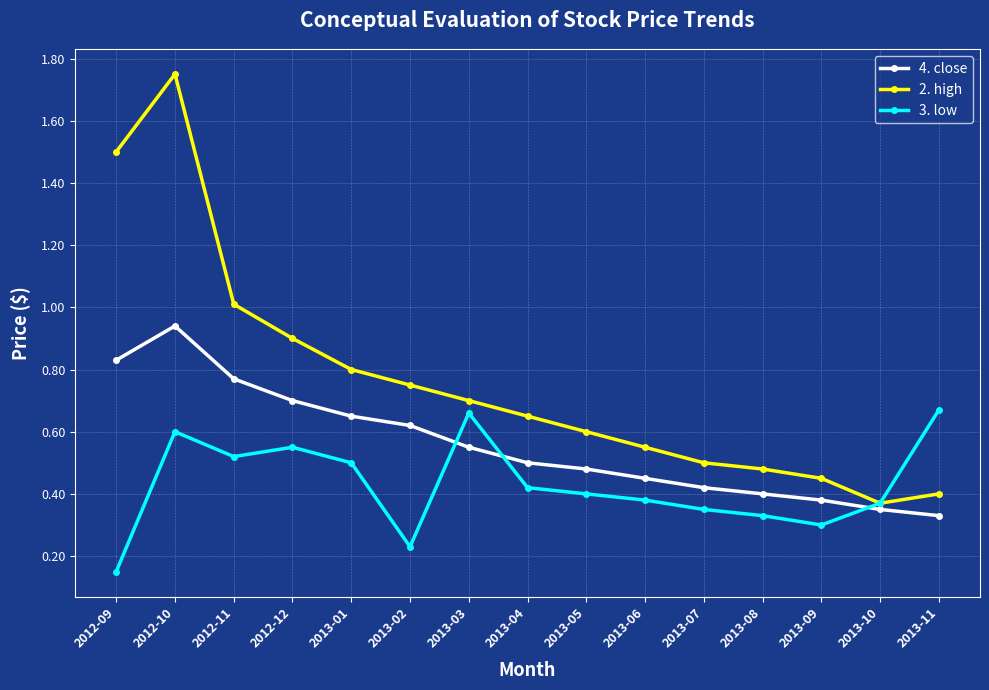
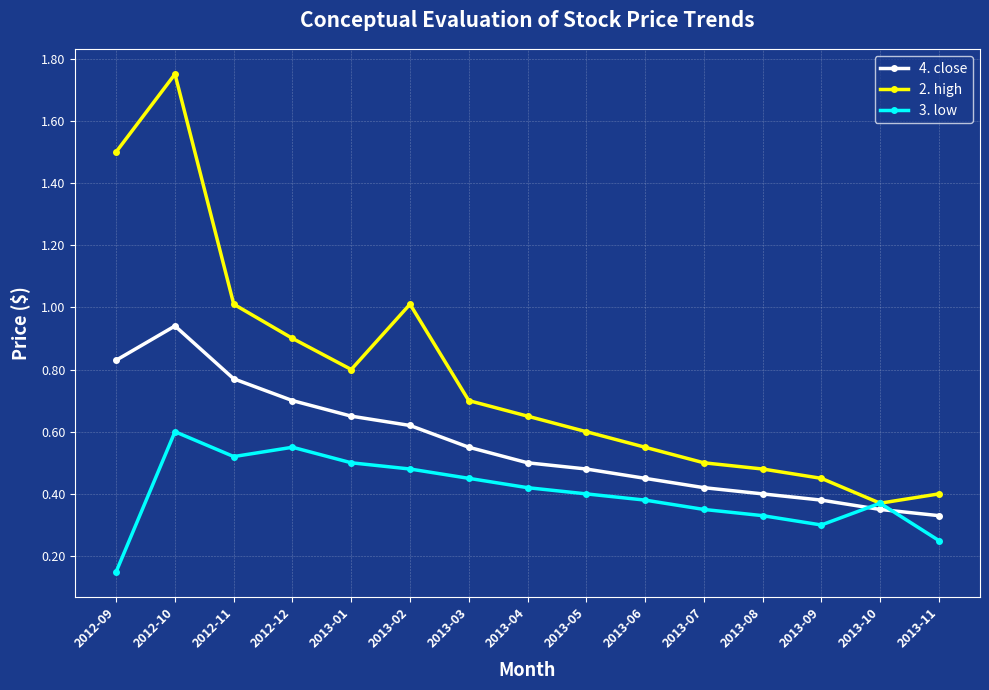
2. high, 2013-02: 0.75 -> 1.01
3. low, 2013-02: 0.23 -> 0.48
3. low, 2013-03: 0.66 -> 0.45
3. low, 2013-11: 0.67 -> 0.25
